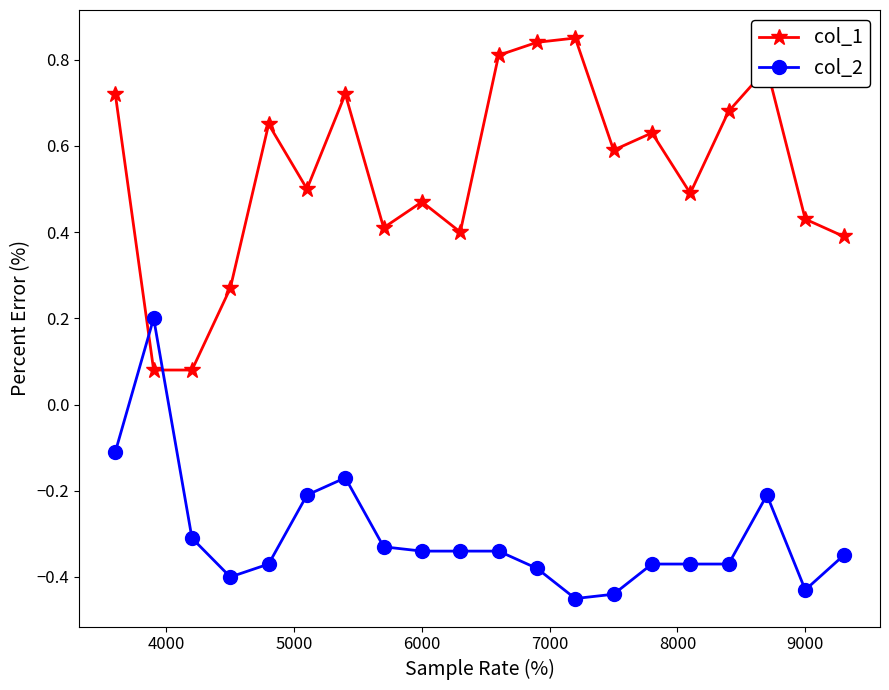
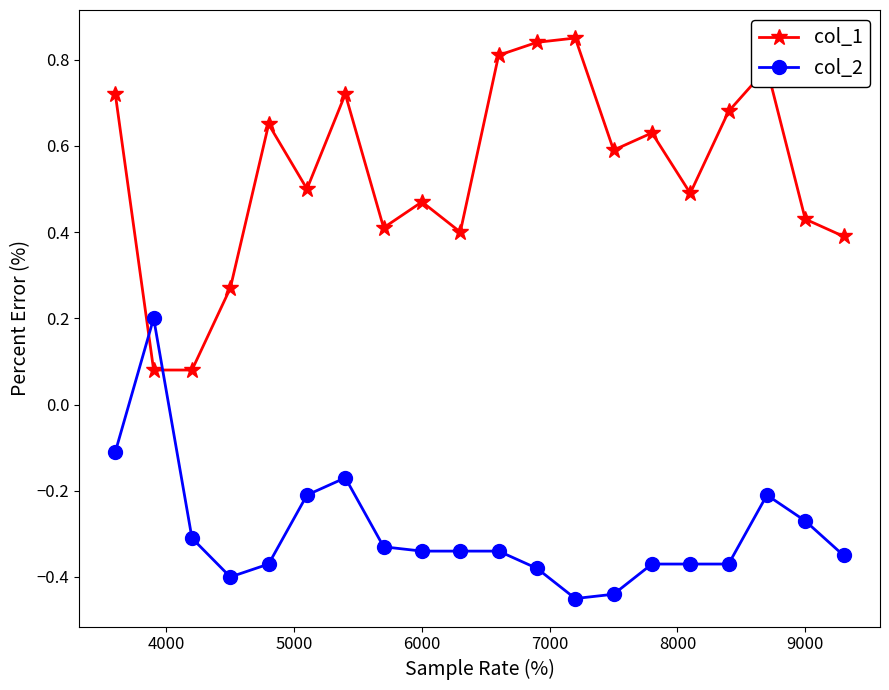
col_2, 9000: -0.43 -> -0.27
